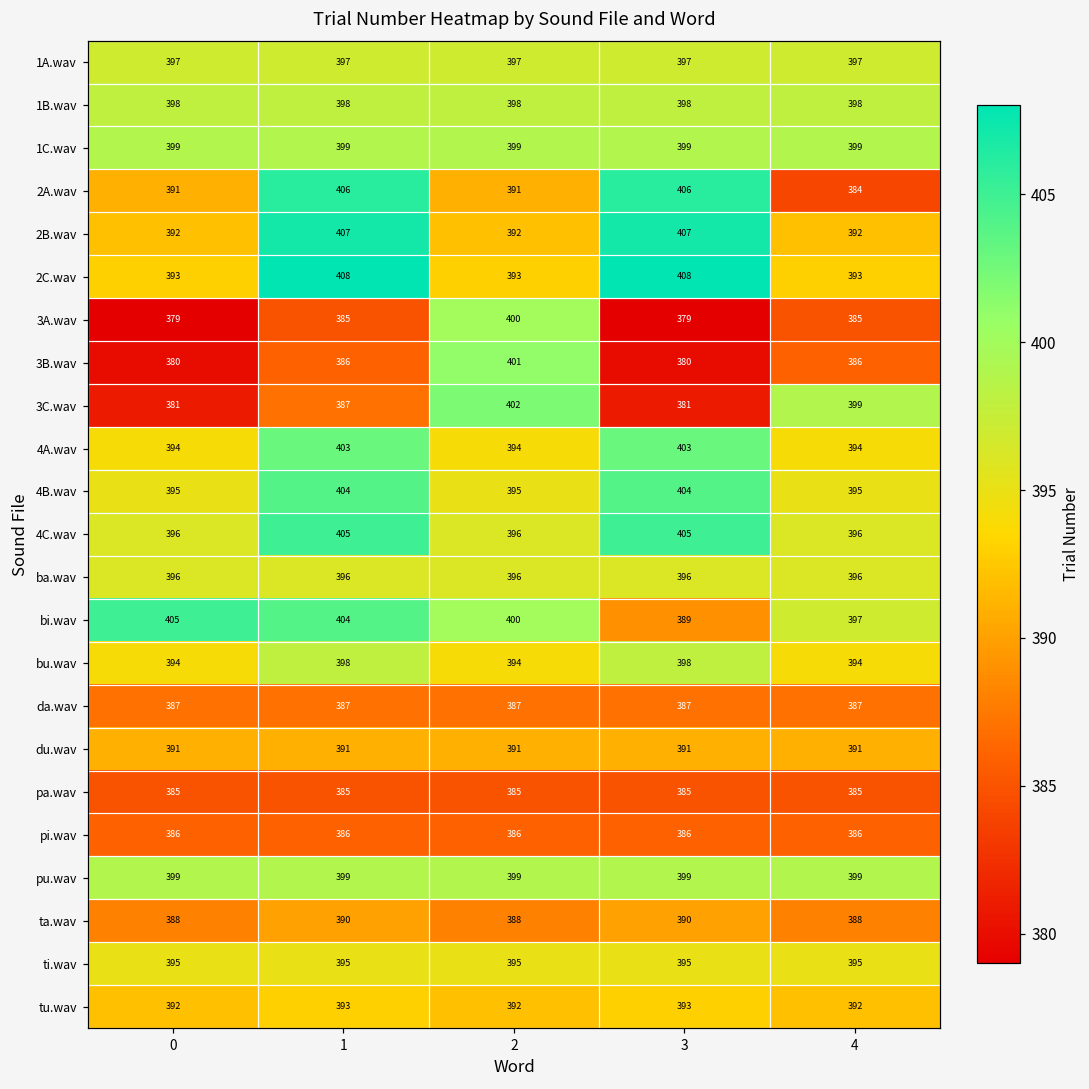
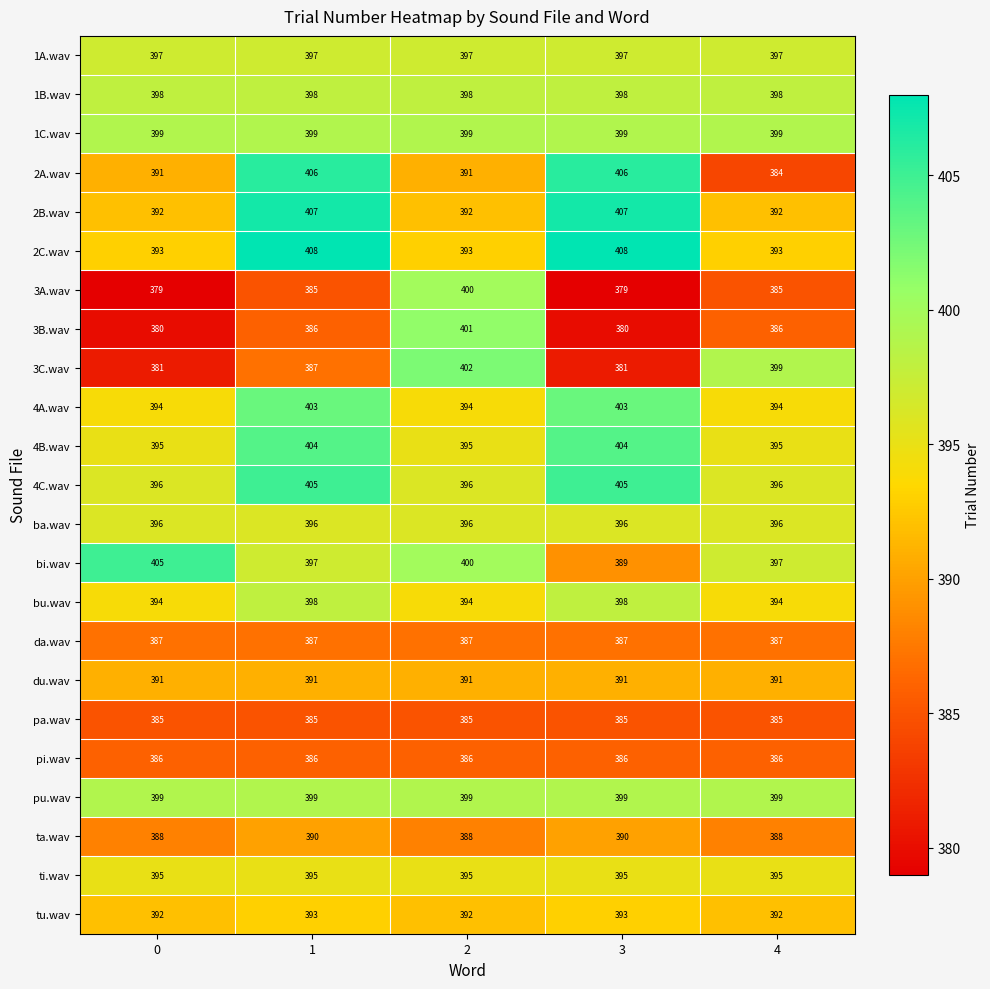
bi.wav, 1: 404 -> 397
